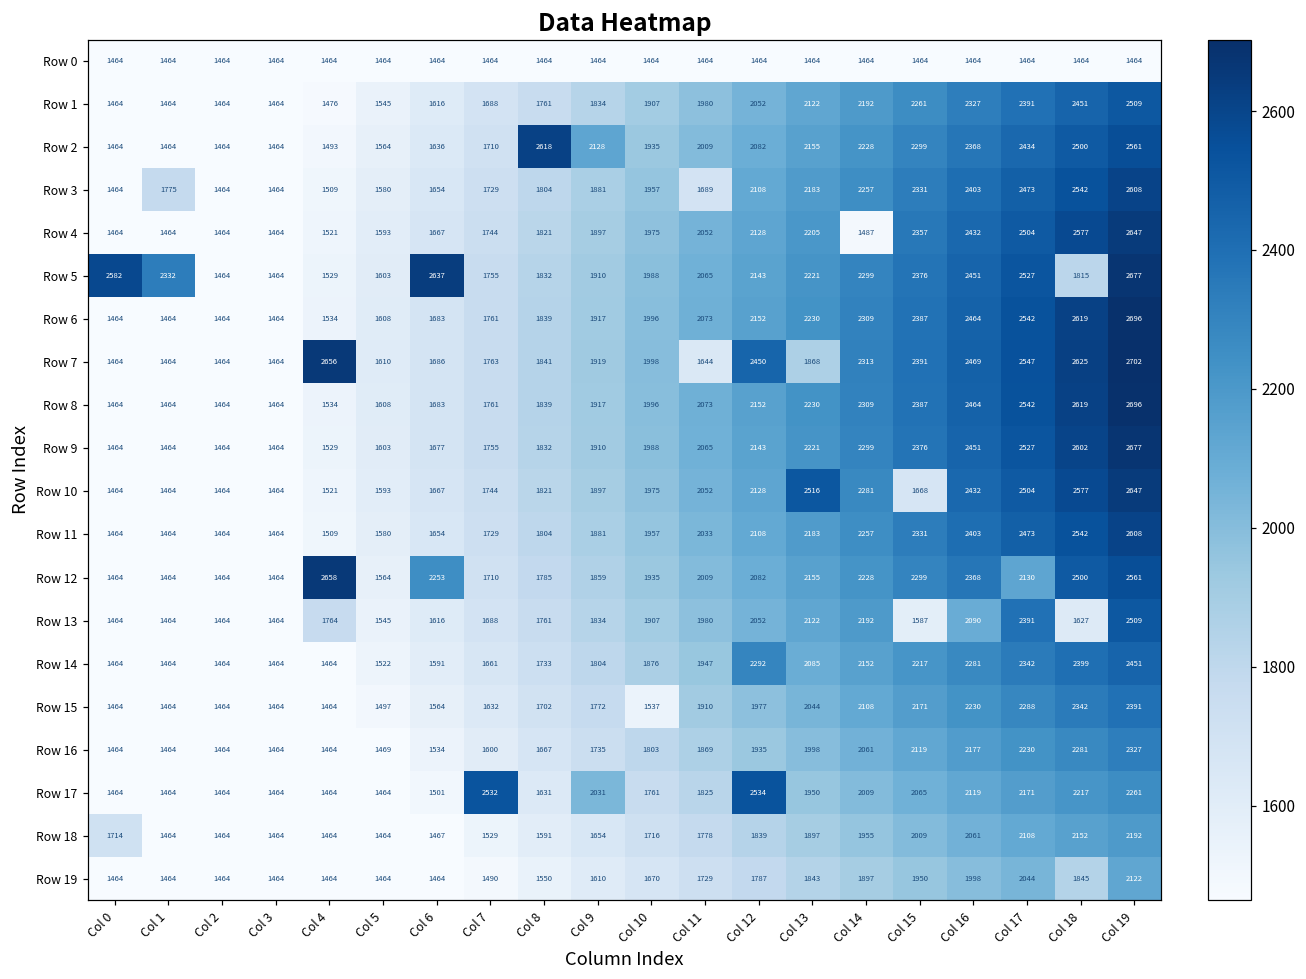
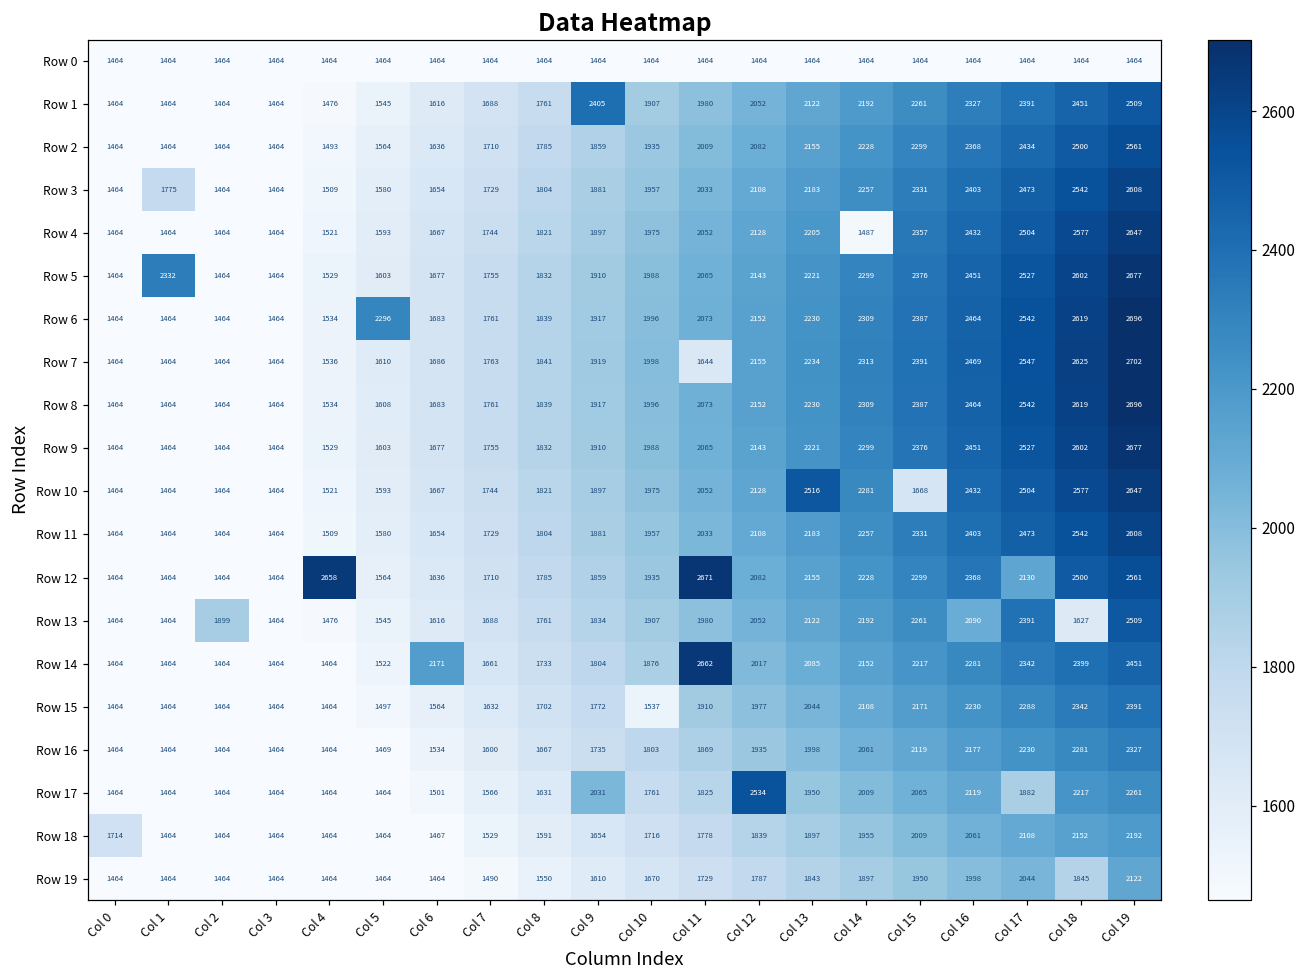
Row 1, Col 9: 1834 -> 2405
Row 2, Col 8: 2618 -> 1785
Row 2, Col 9: 2128 -> 1859
Row 3, Col 11: 1689 -> 2033
Row 5, Col 0: 2582 -> 1464
Row 5, Col 6: 2637 -> 1677
Row 5, Col 18: 1815 -> 2602
Row 6, Col 5: 1608 -> 2296
Row 7, Col 4: 2656 -> 1536
Row 7, Col 12: 2450 -> 2155
Row 7, Col 13: 1868 -> 2234
Row 12, Col 6: 2253 -> 1636
Row 12, Col 11: 2009 -> 2671
Row 13, Col 2: 1464 -> 1899
Row 13, Col 4: 1764 -> 1476
Row 13, Col 15: 1587 -> 2261
Row 14, Col 6: 1591 -> 2171
Row 14, Col 11: 1947 -> 2662
Row 14, Col 12: 2292 -> 2017
Row 17, Col 7: 2532 -> 1566
Row 17, Col 17: 2171 -> 1882
